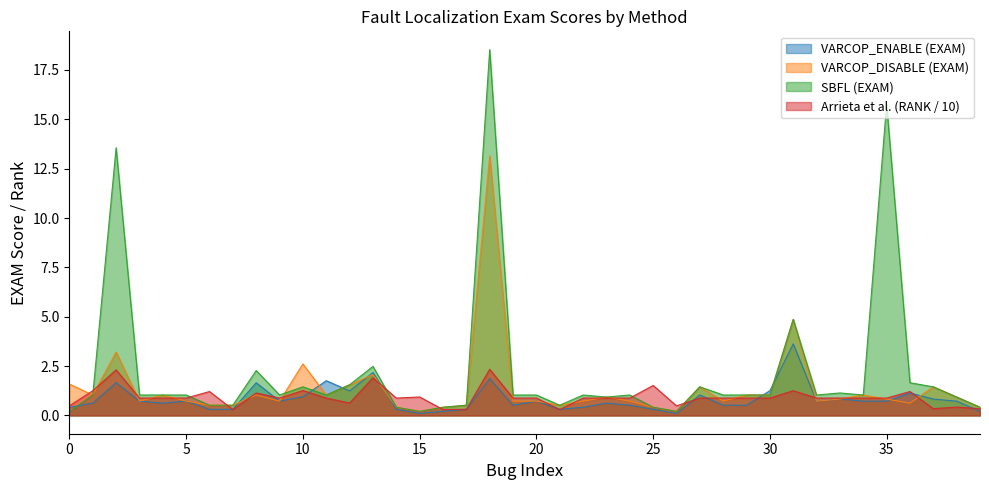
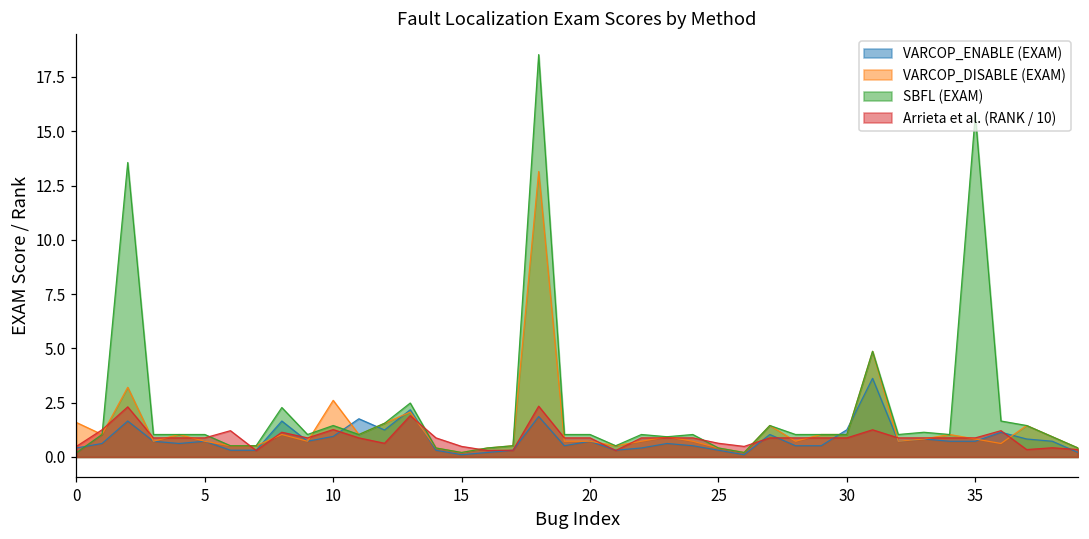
Arrieta et al. (RANK / 10), 15: 0.9 -> 0.5
Arrieta et al. (RANK / 10), 25: 1.5 -> 0.6
